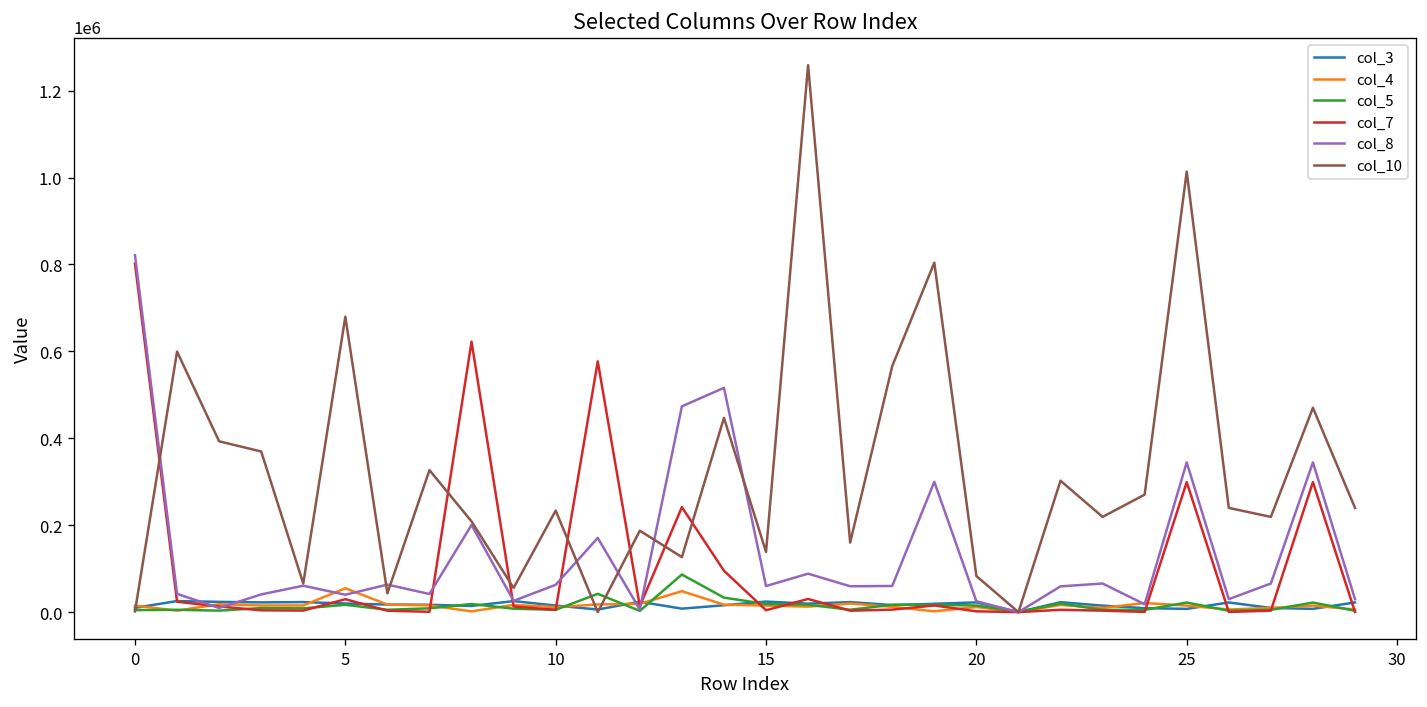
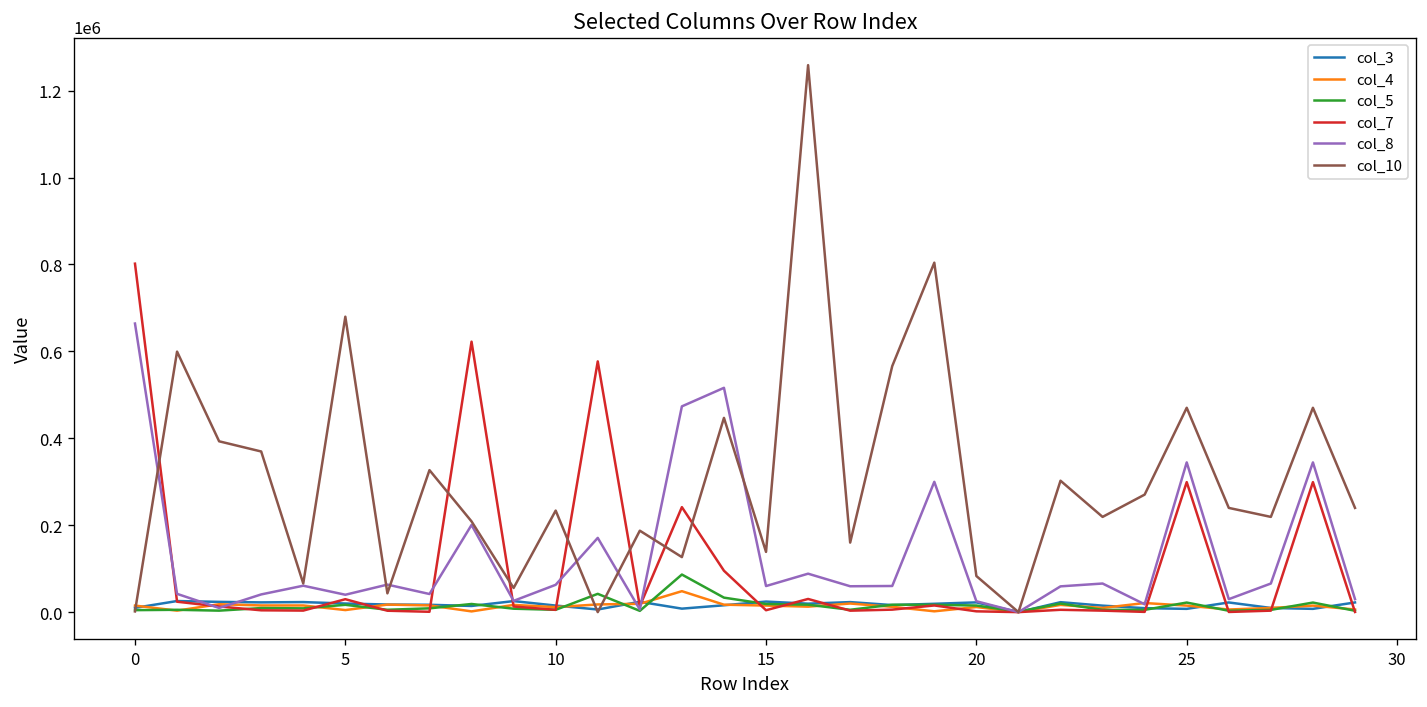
col_8, 0: 820000 -> 660000
col_4, 5: 50000 -> 0
col_10, 25: 1010000 -> 470000
